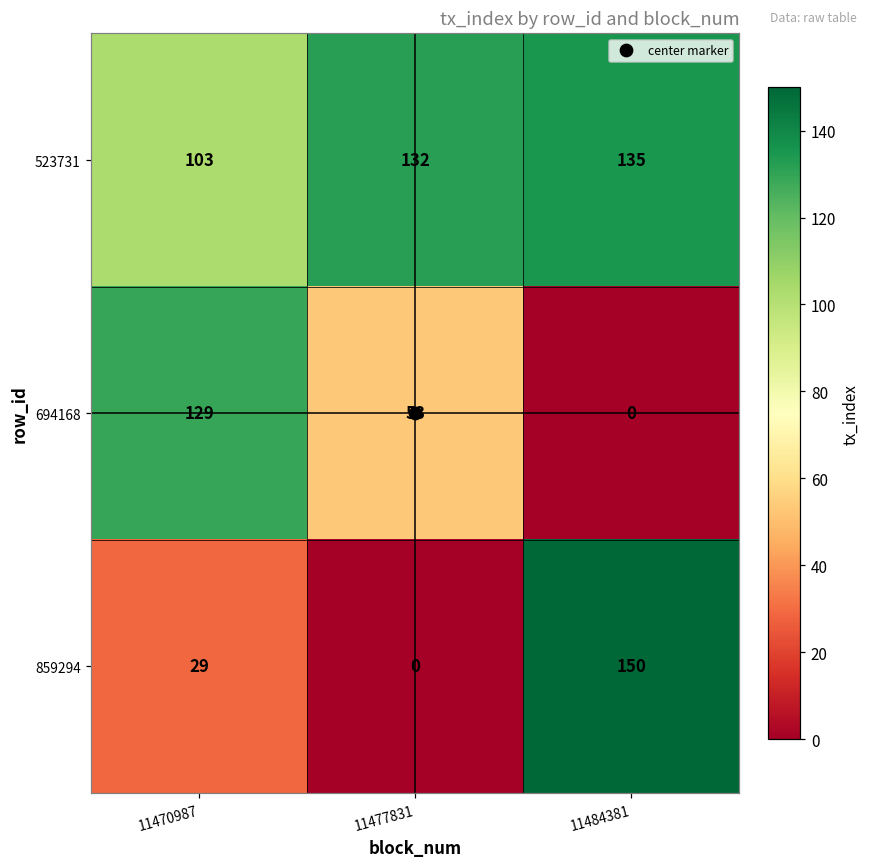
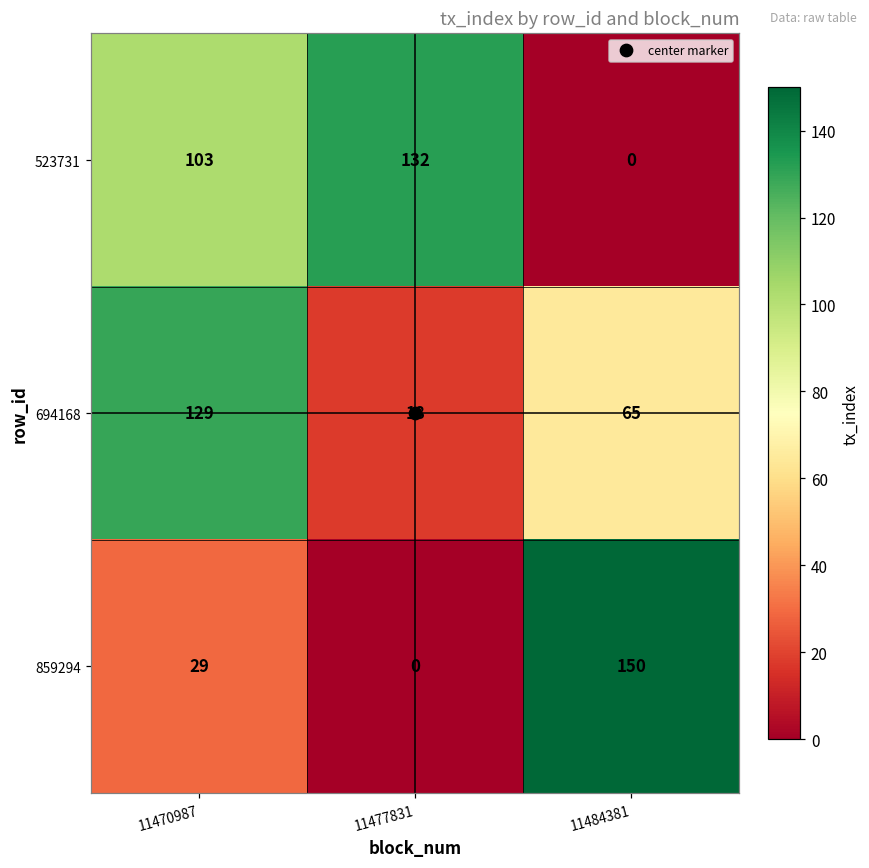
523731, 11484381: 135 -> 0
694168, 11477831: 53 -> 18
694168, 11484381: 0 -> 65
